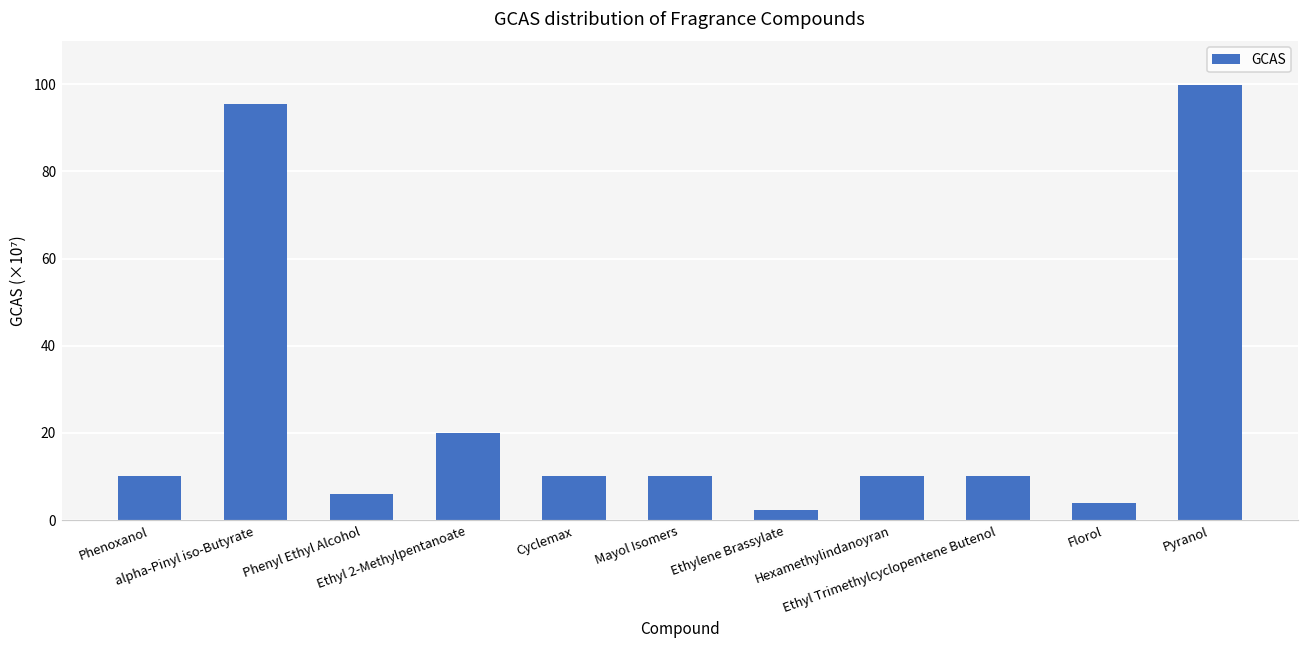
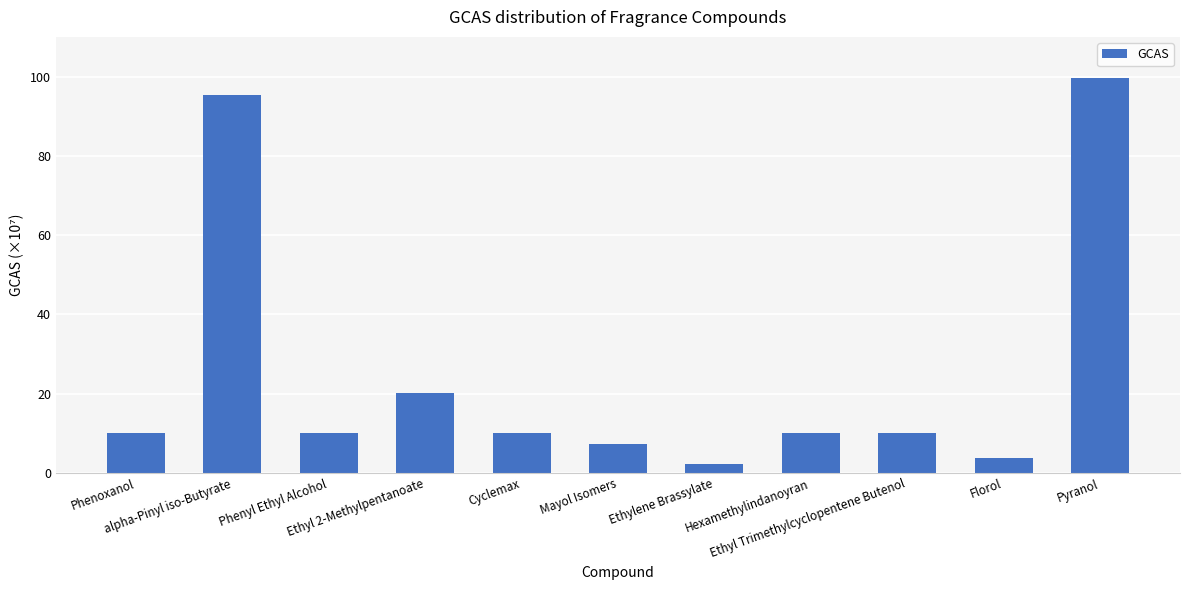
Phenyl Ethyl Alcohol: 6 -> 10
Mayol Isomers: 10 -> 7
